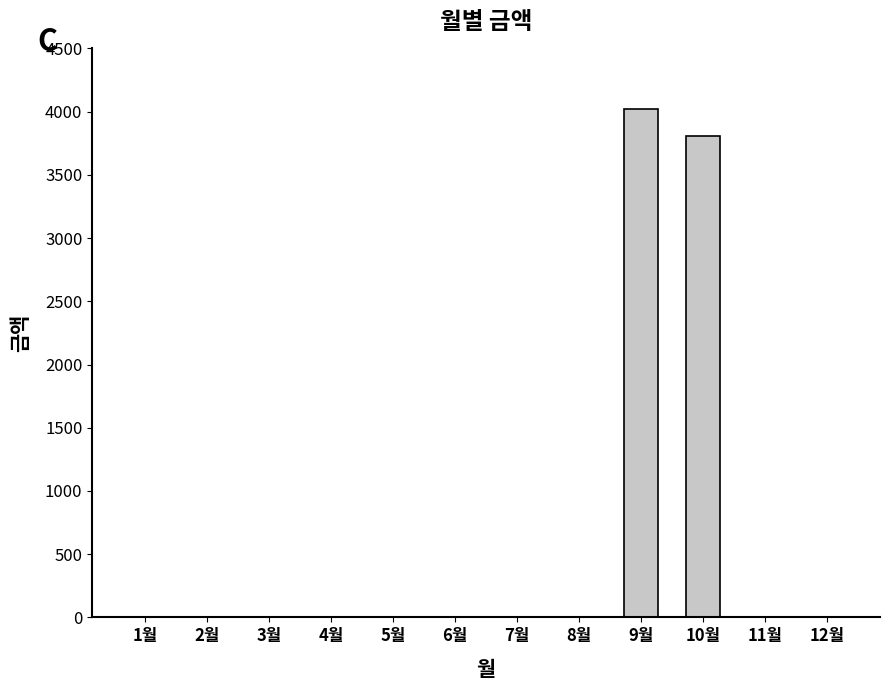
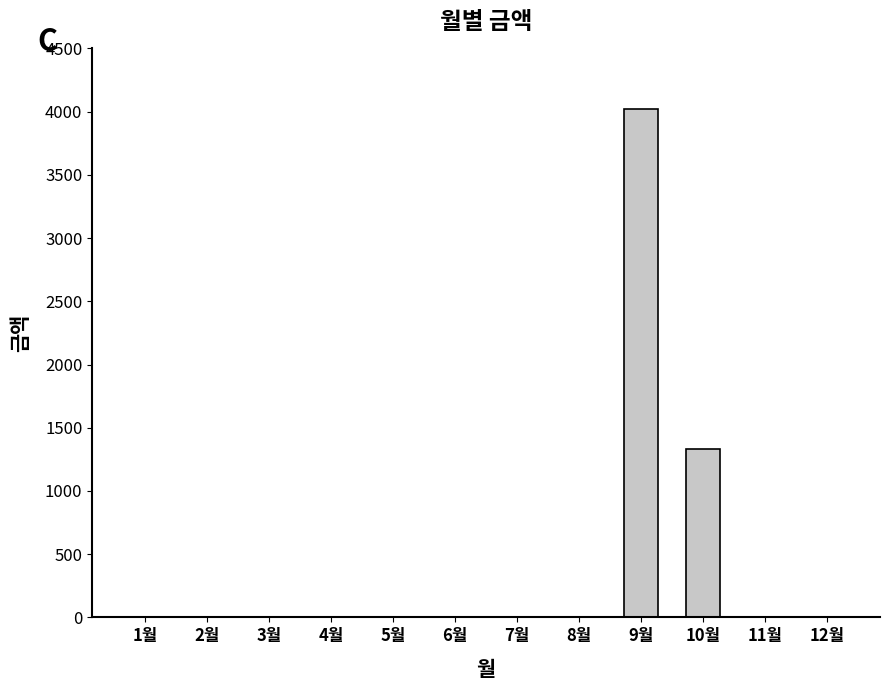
10월: 3810 -> 1330
